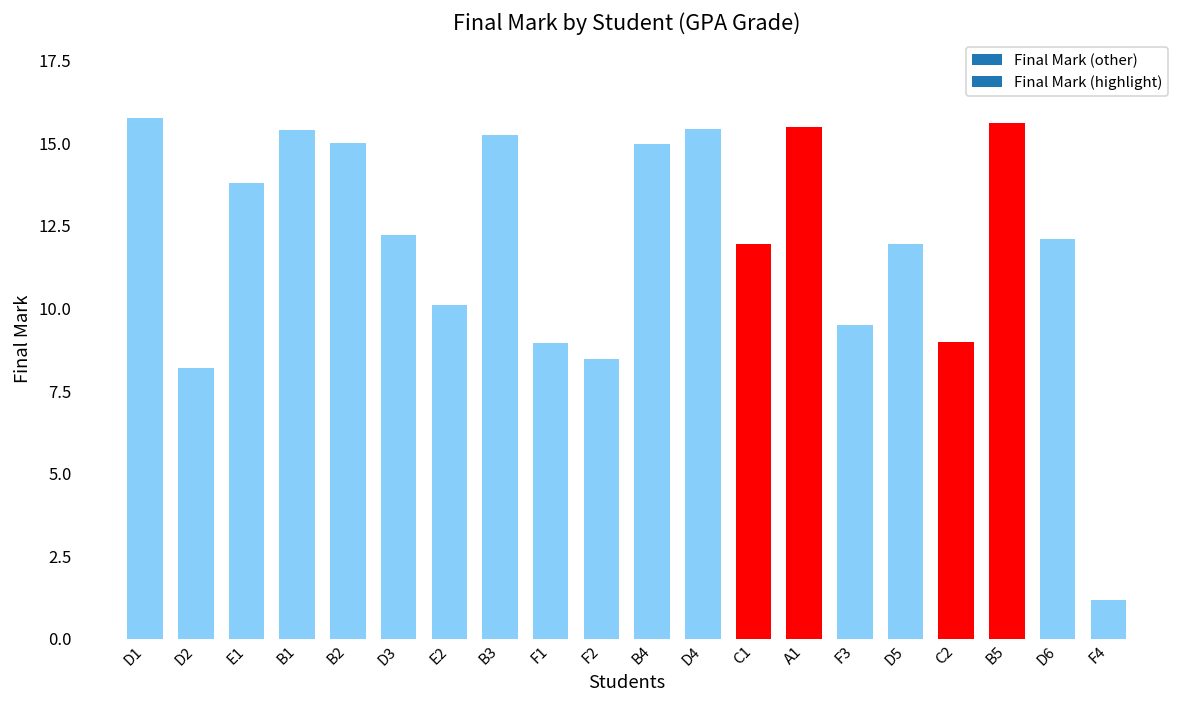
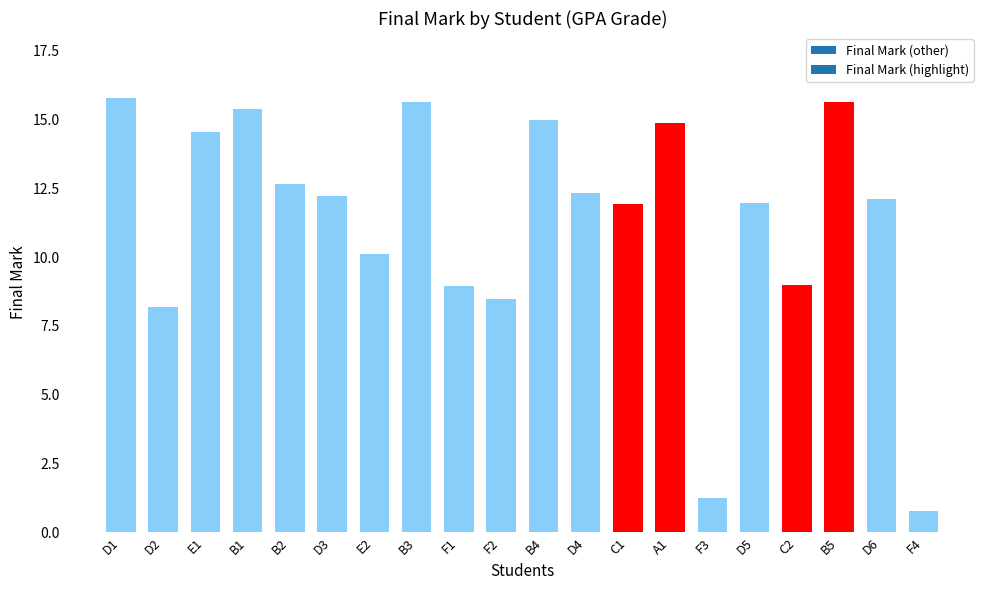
E1: 13.8 -> 14.5
B2: 15.0 -> 12.7
B3: 15.3 -> 15.6
D4: 15.4 -> 12.3
A1: 15.5 -> 14.9
F3: 9.5 -> 1.2
F4: 1.2 -> 0.8
